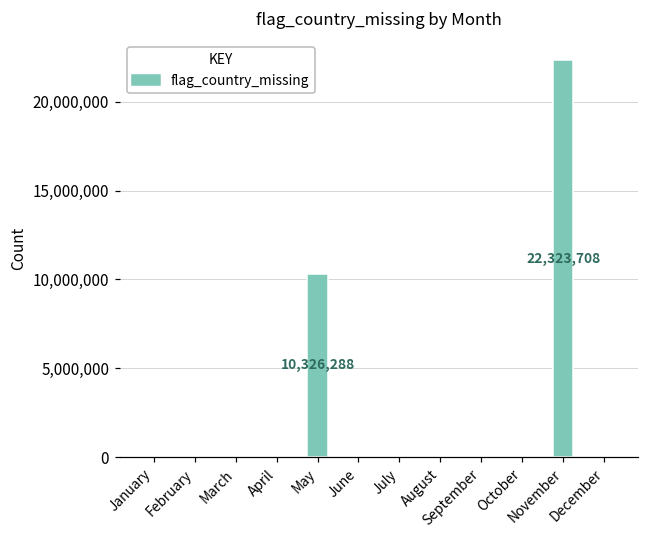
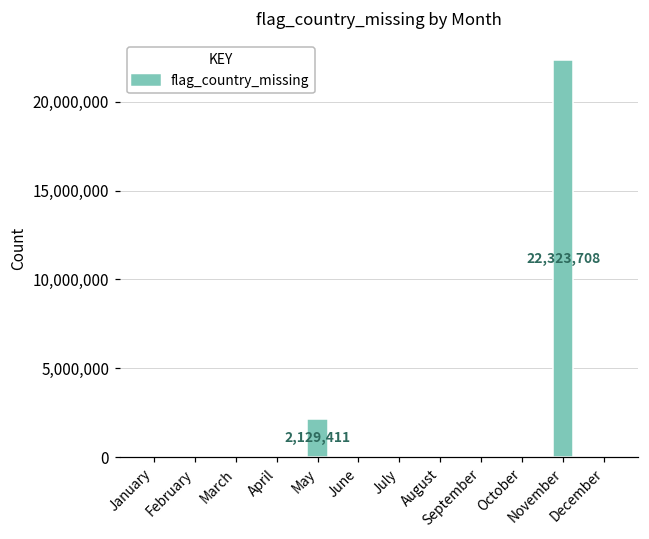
May: 10,326,288 -> 2,129,411
